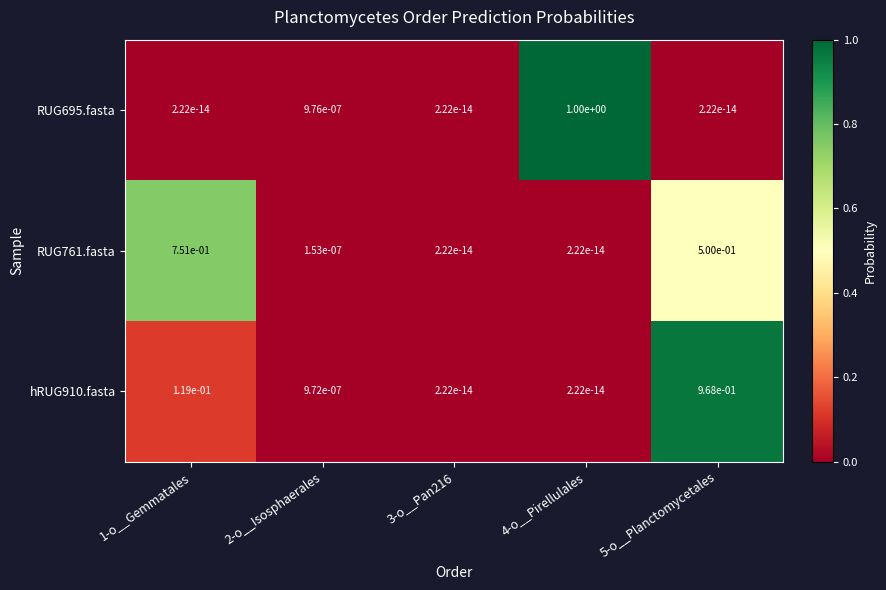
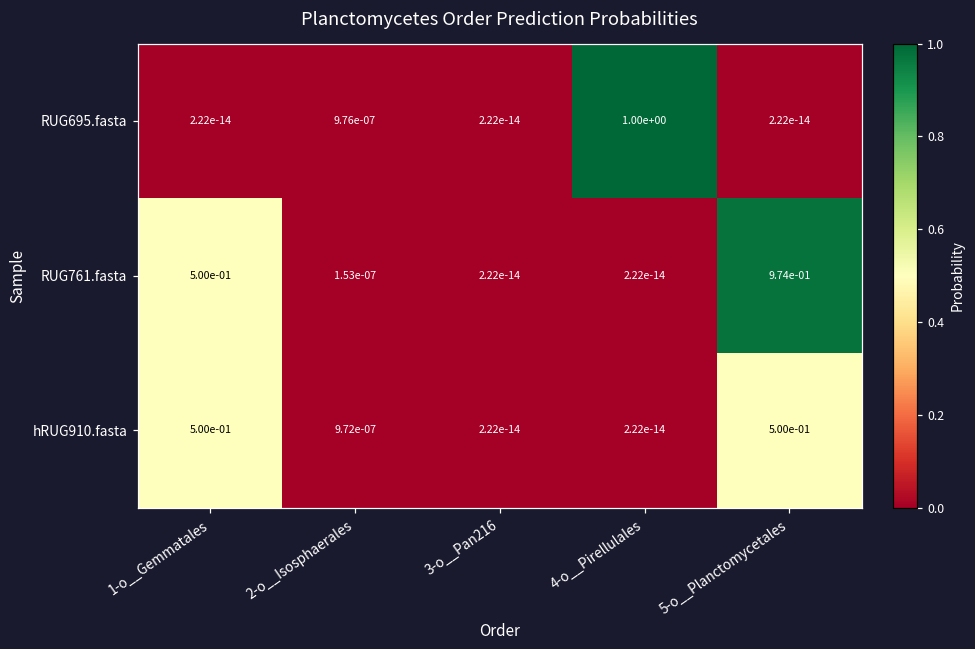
RUG761.fasta, 1-o__Gemmatales: 7.51e-01 -> 5.00e-01
RUG761.fasta, 5-o__Planctomycetales: 5.00e-01 -> 9.74e-01
hRUG910.fasta, 1-o__Gemmatales: 1.19e-01 -> 5.00e-01
hRUG910.fasta, 5-o__Planctomycetales: 9.68e-01 -> 5.00e-01
